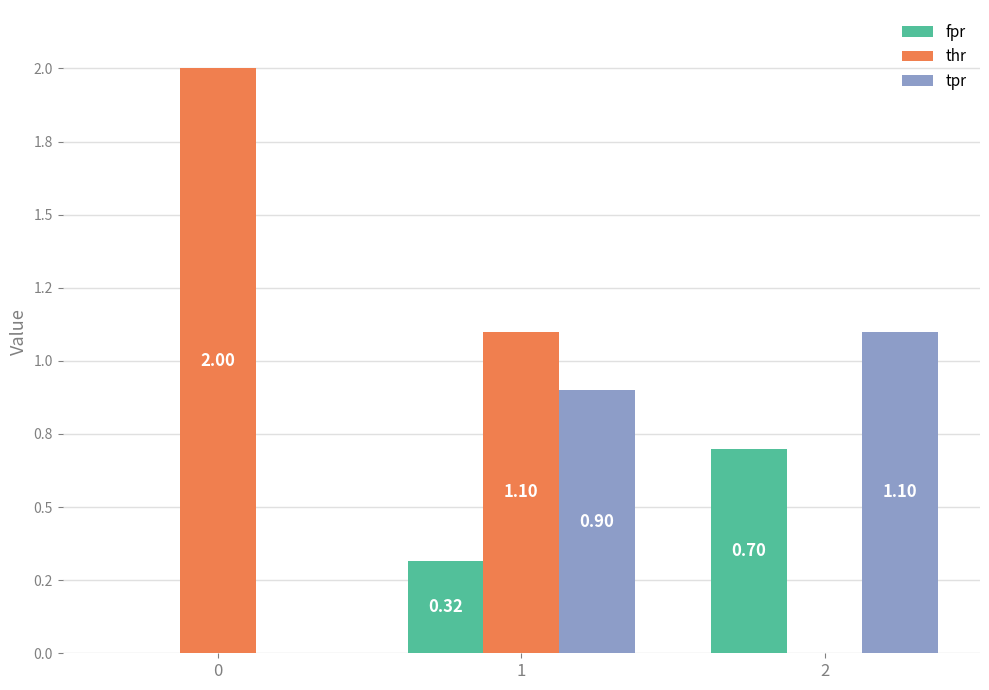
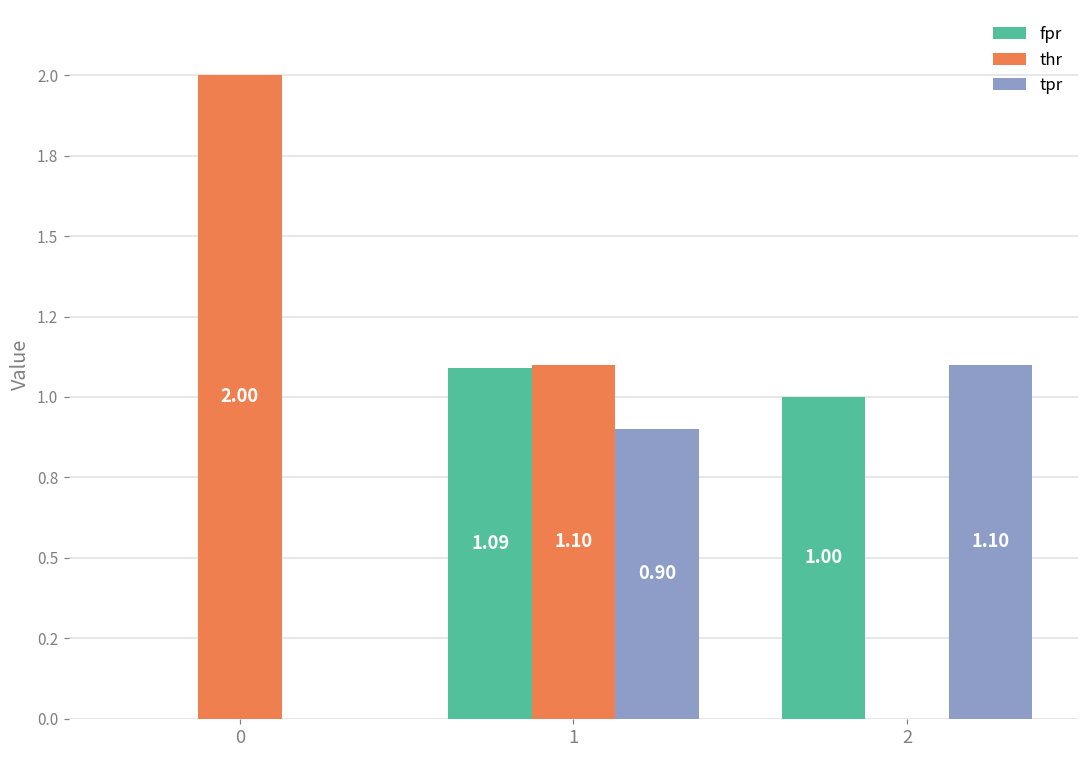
fpr, 1: 0.32 -> 1.09
fpr, 2: 0.70 -> 1.00
